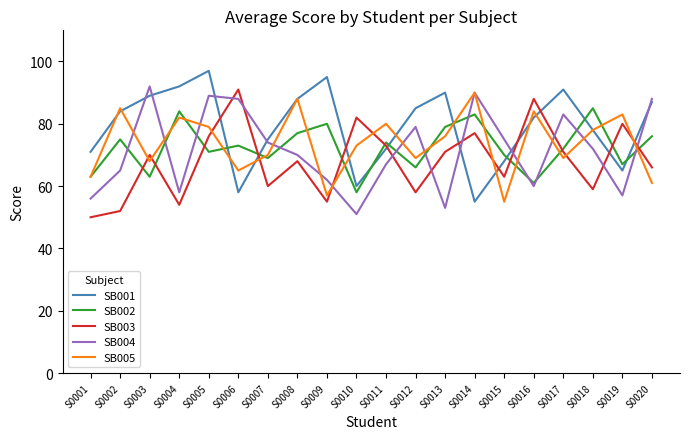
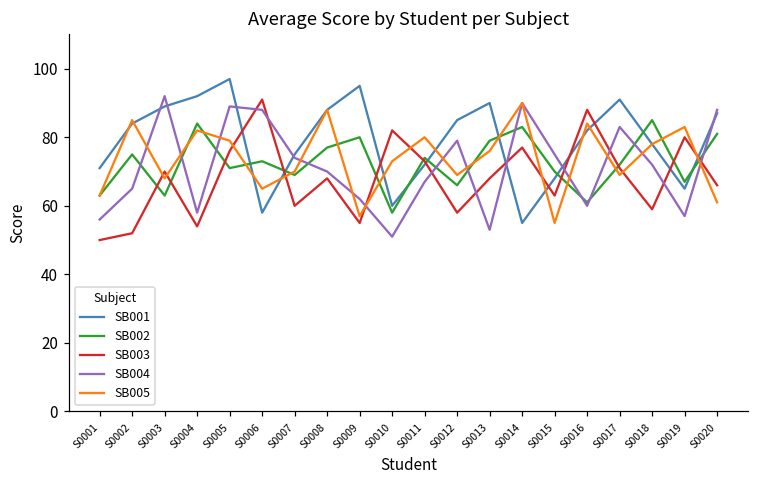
SB003, S0013: 71 -> 68
SB002, S0020: 76 -> 81
